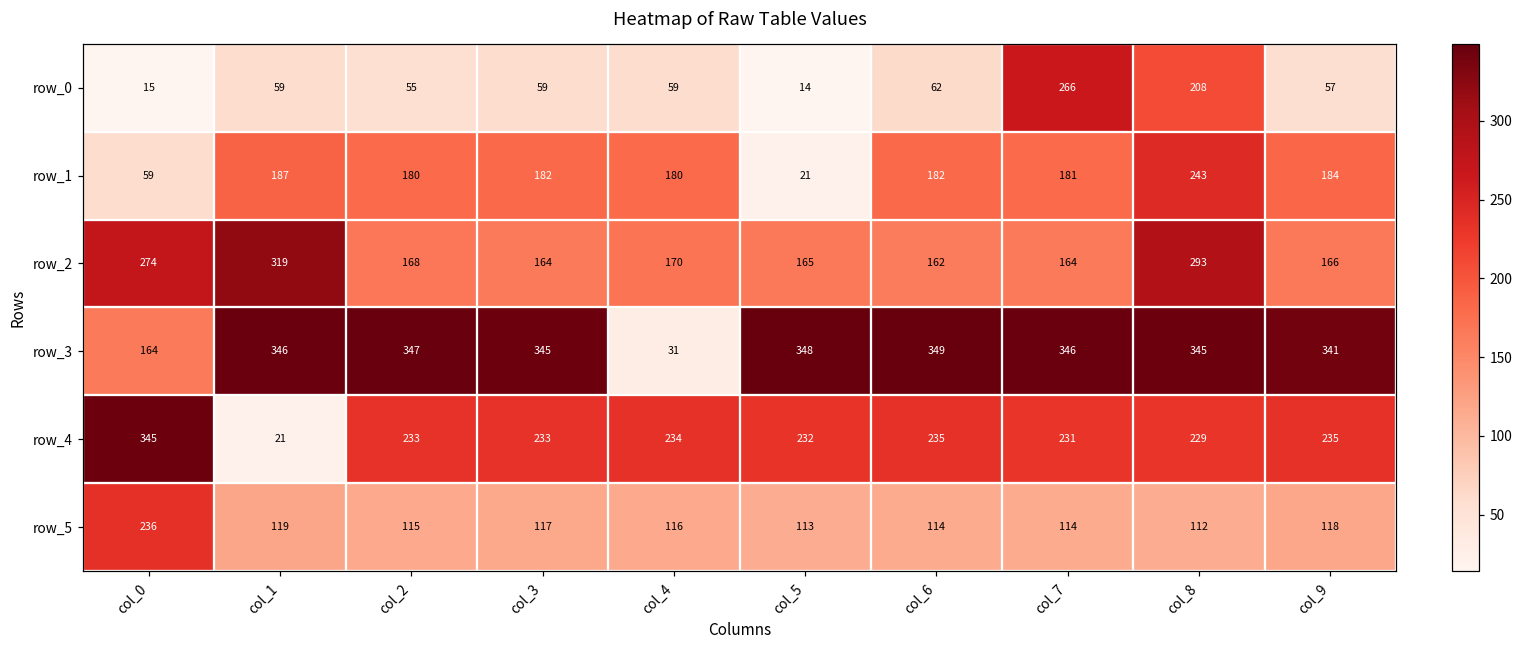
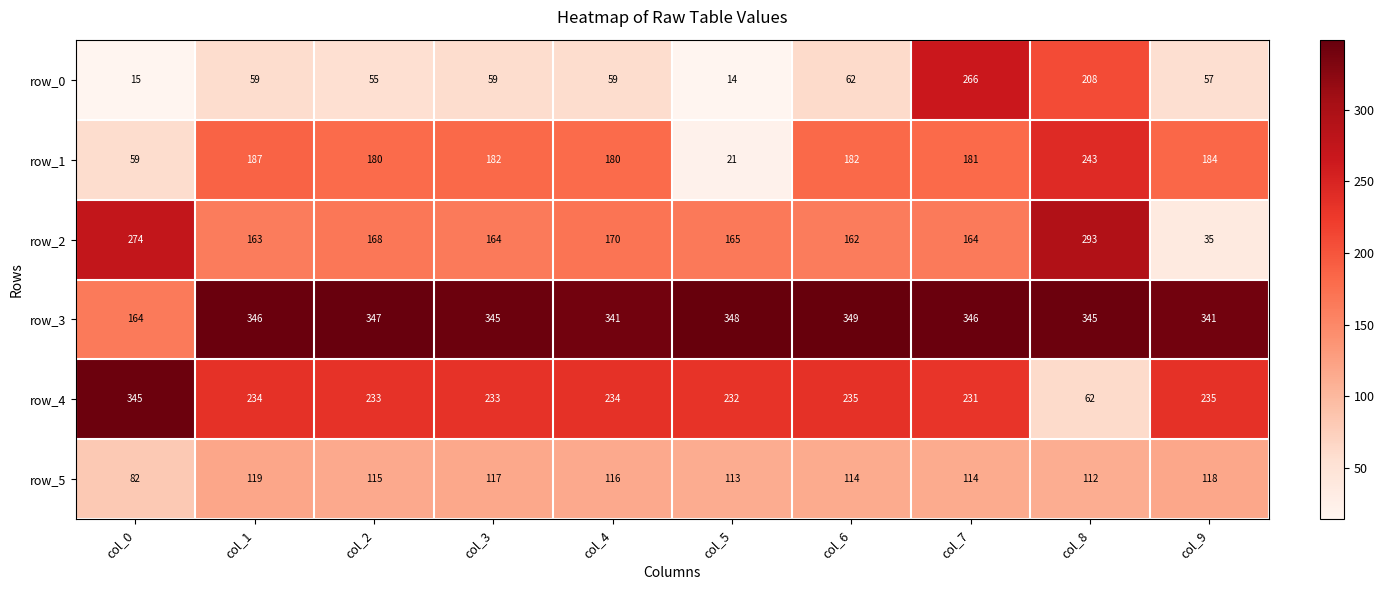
row_2, col_1: 319 -> 163
row_2, col_9: 166 -> 35
row_3, col_4: 31 -> 341
row_4, col_1: 21 -> 234
row_4, col_8: 229 -> 62
row_5, col_0: 236 -> 82
